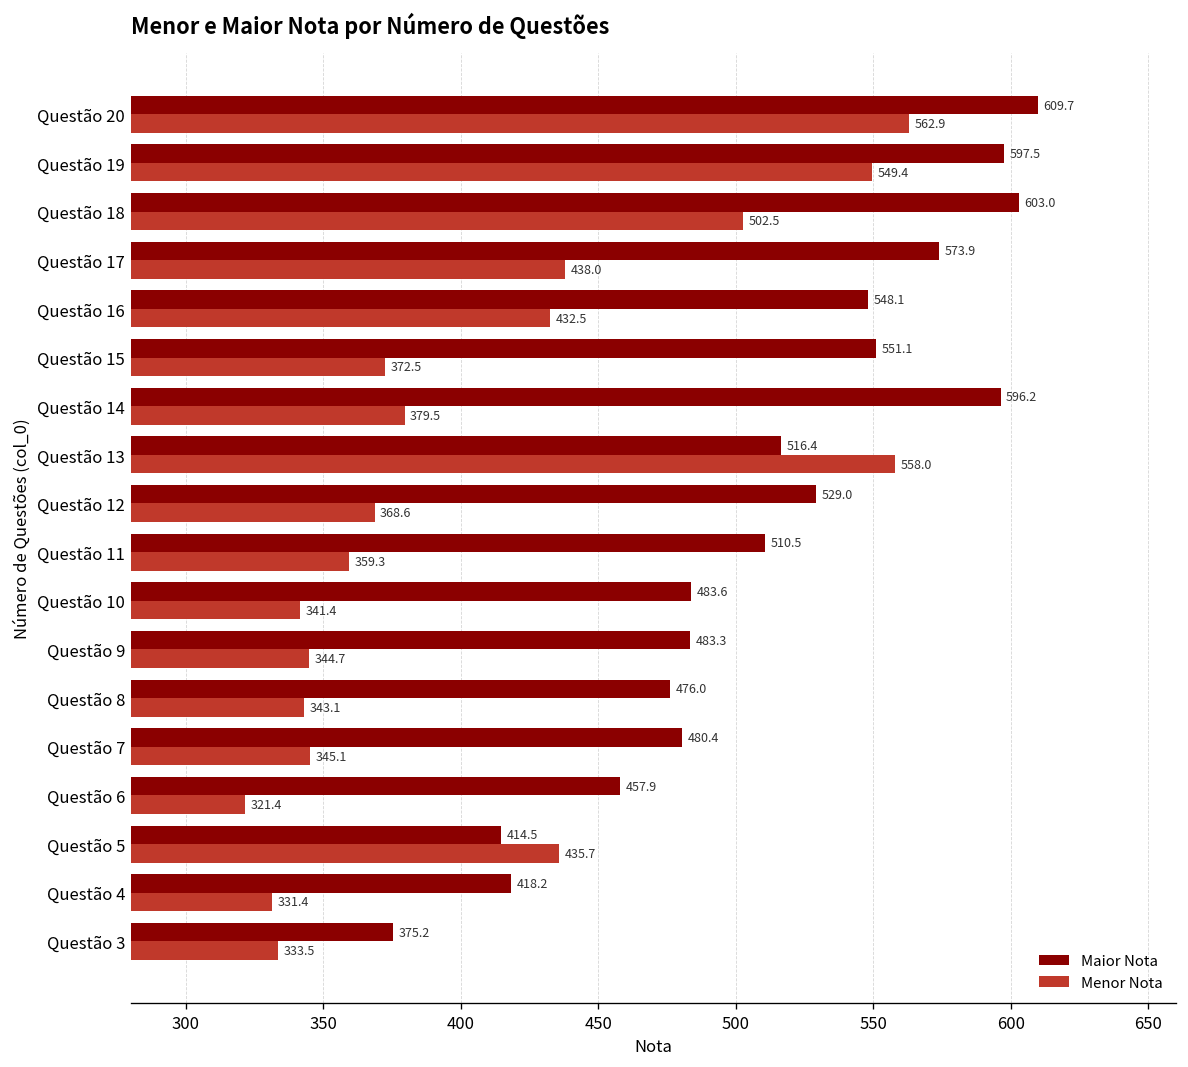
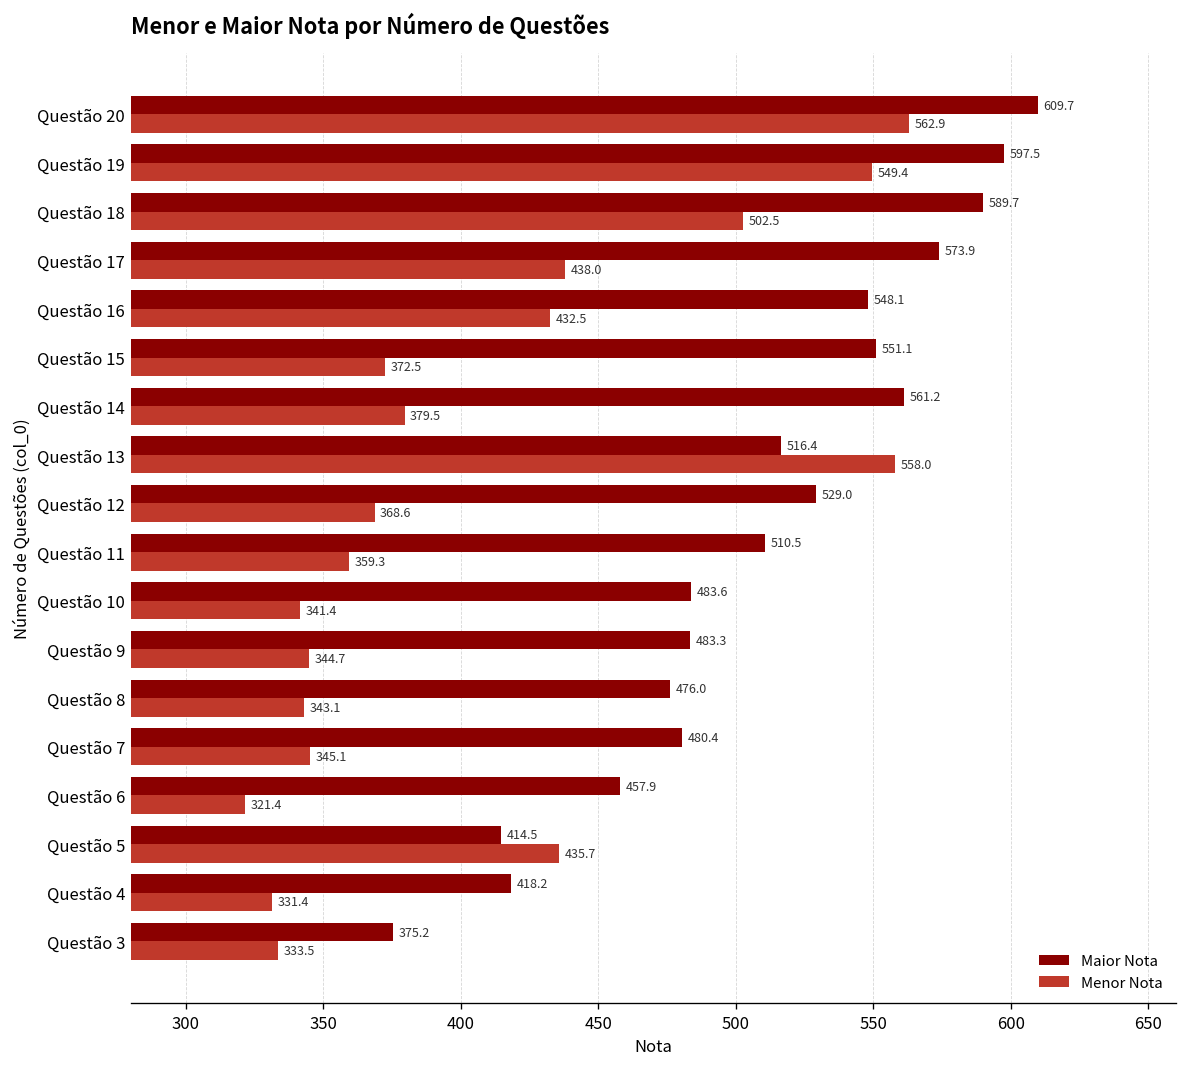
Maior Nota, Questão 18: 603.0 -> 589.7
Maior Nota, Questão 14: 596.2 -> 561.2
